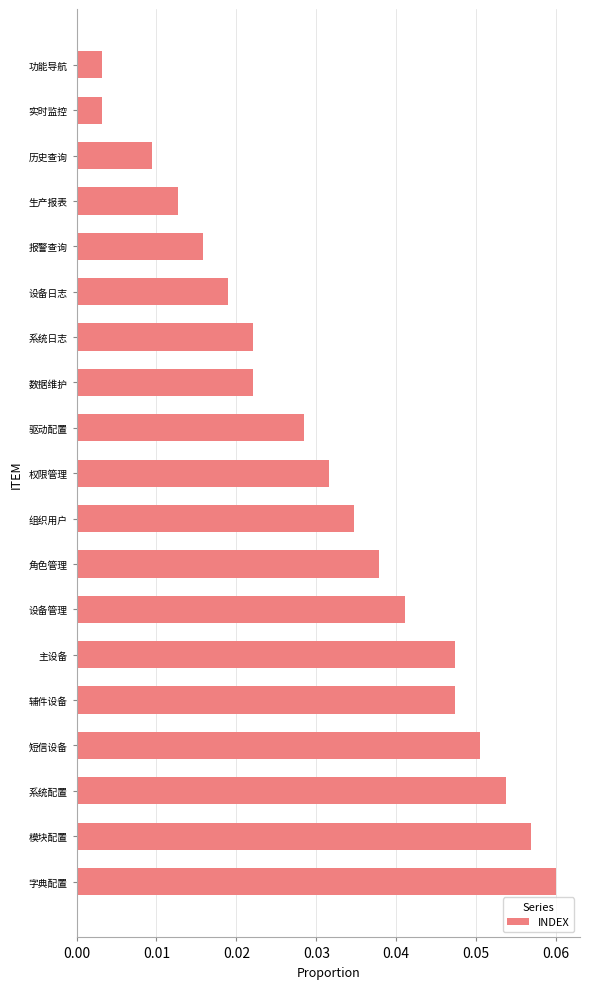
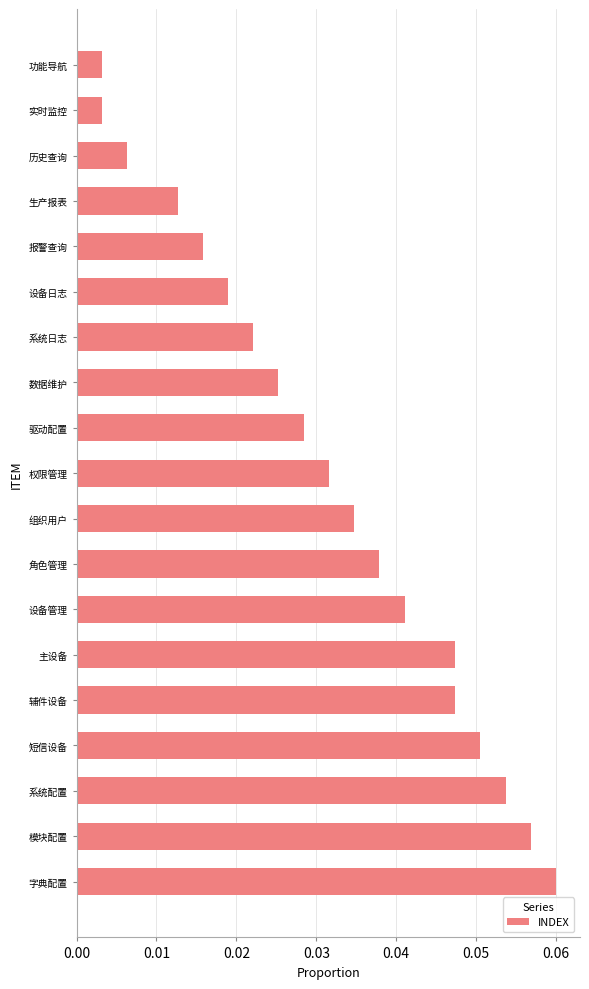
历史查询: 0.009 -> 0.006
数据维护: 0.022 -> 0.025
